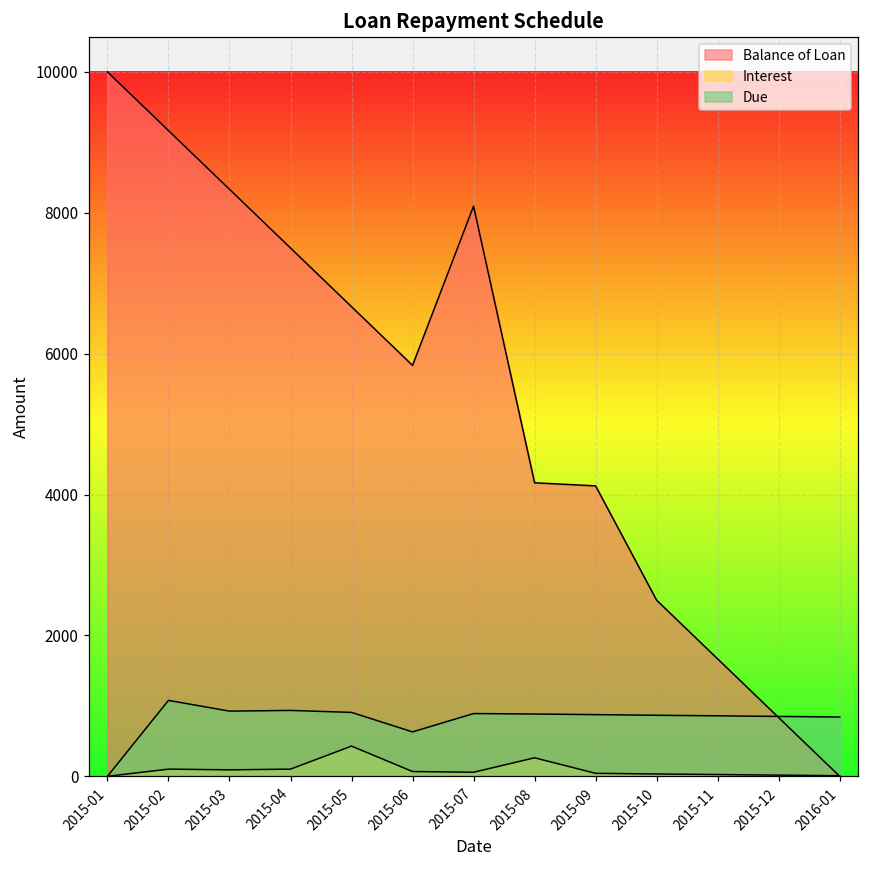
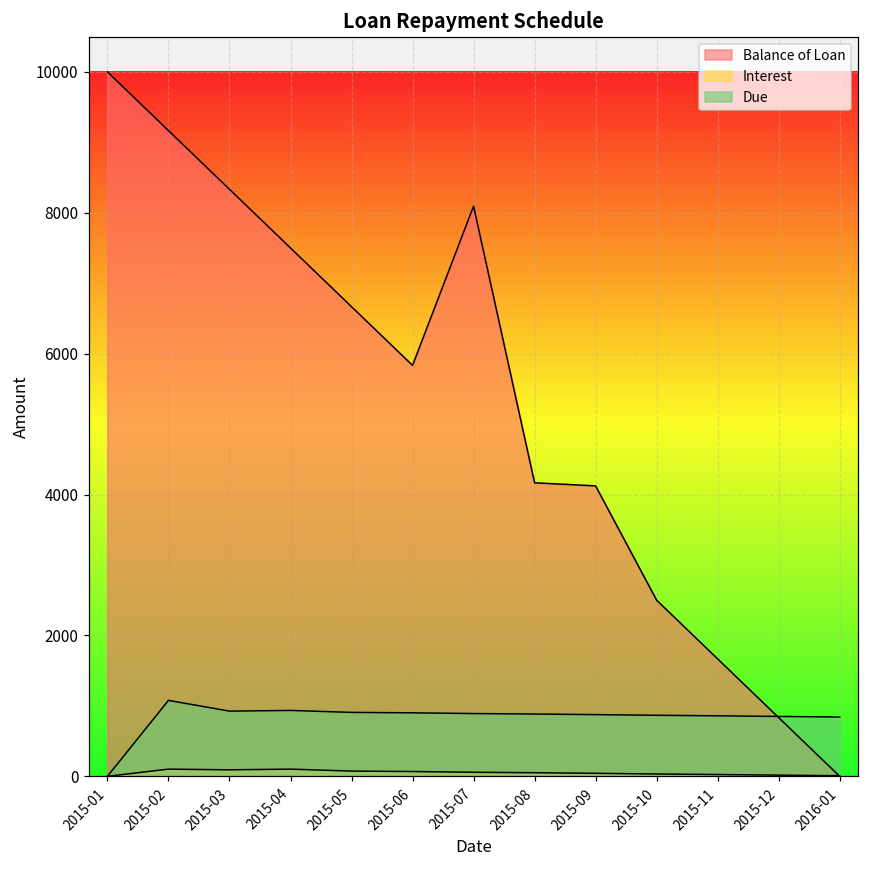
Interest, 2015-05: 400 -> 100
Due, 2015-06: 600 -> 900
Interest, 2015-08: 300 -> 100
